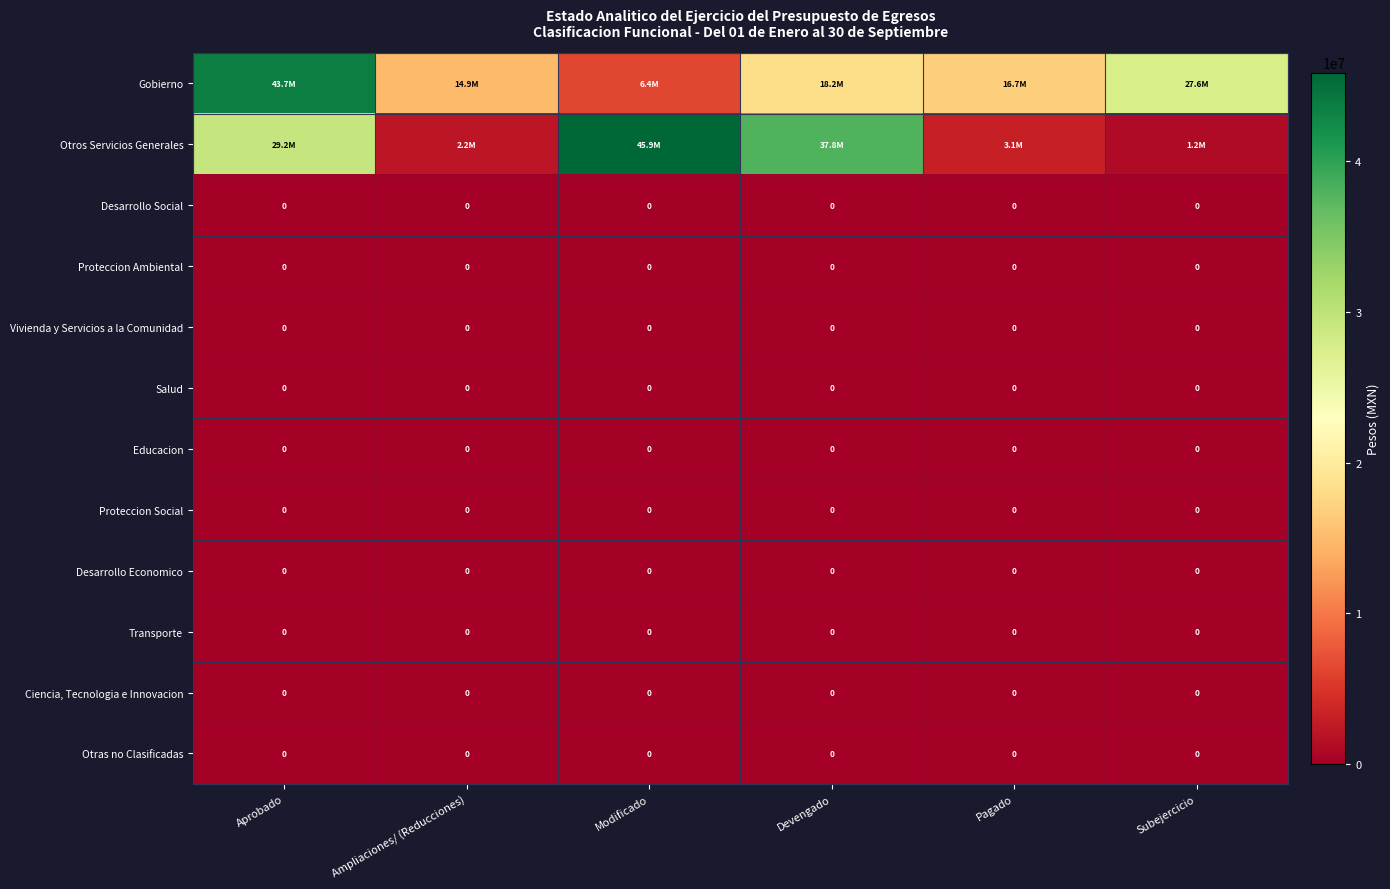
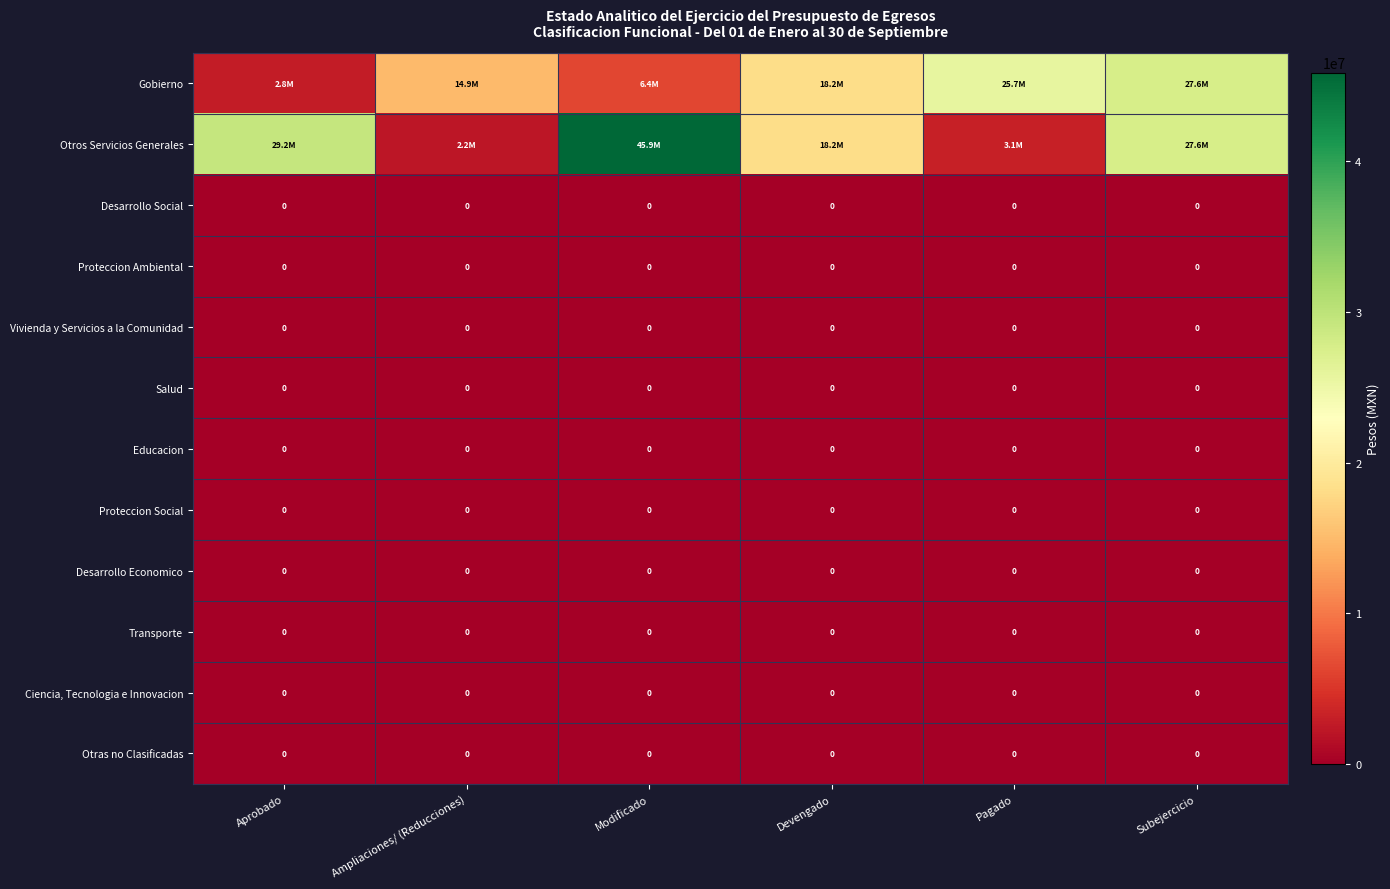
Gobierno, Aprobado: 43.7M -> 2.8M
Gobierno, Pagado: 16.7M -> 25.7M
Otros Servicios Generales, Devengado: 37.8M -> 18.2M
Otros Servicios Generales, Subejercicio: 1.2M -> 27.6M
